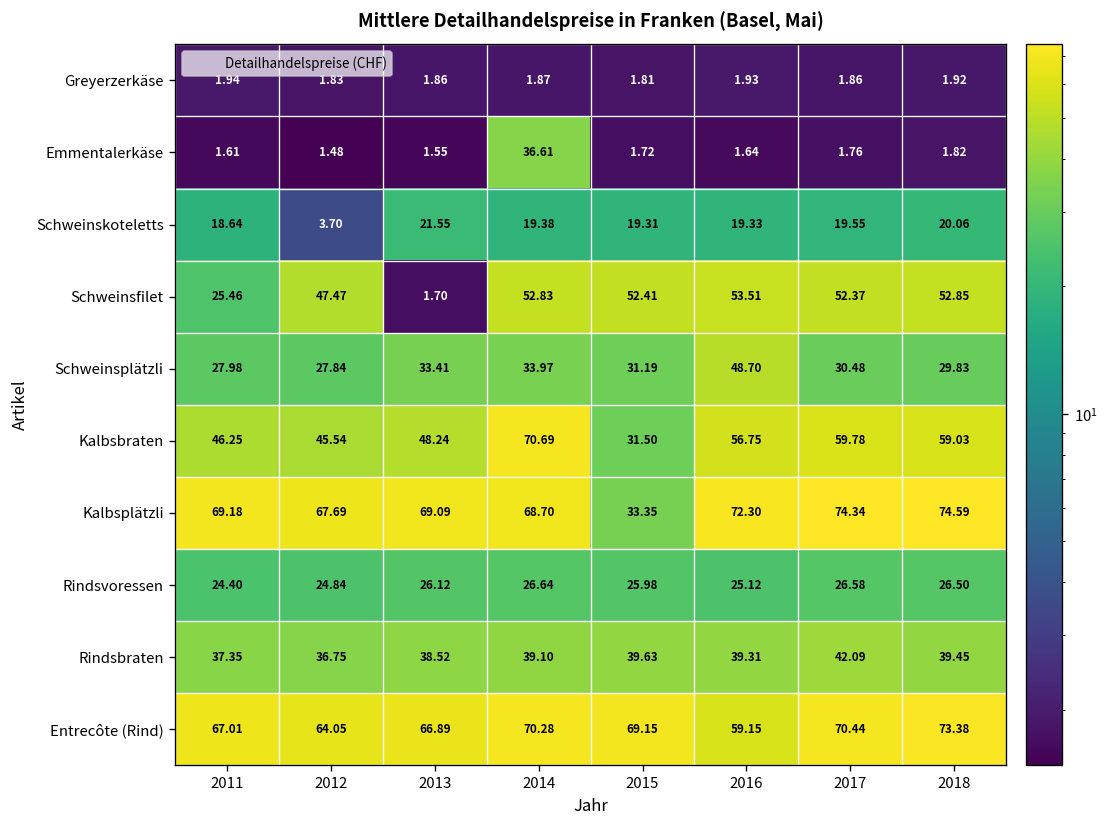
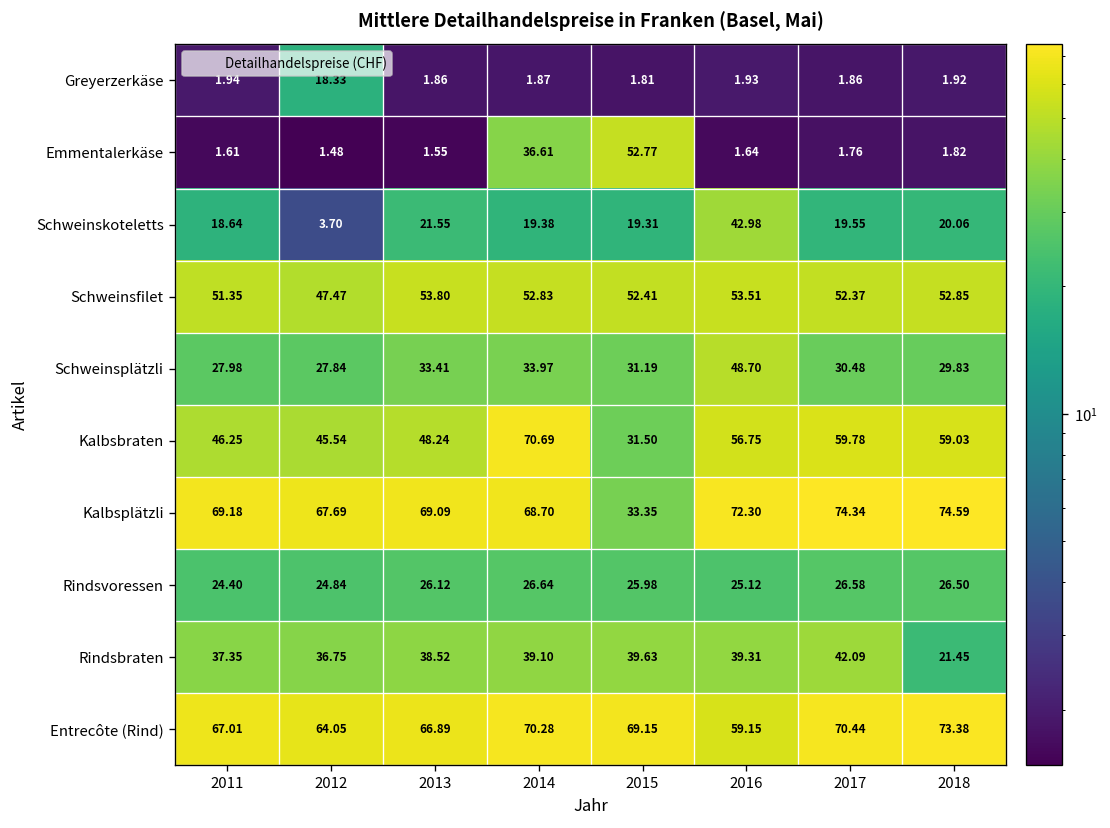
Greyerzerkäse, 2012: 1.83 -> 18.33
Emmentalerkäse, 2015: 1.72 -> 52.77
Schweinskoteletts, 2016: 19.33 -> 42.98
Schweinsfilet, 2011: 25.46 -> 51.35
Schweinsfilet, 2013: 1.70 -> 53.80
Rindsbraten, 2018: 39.45 -> 21.45
